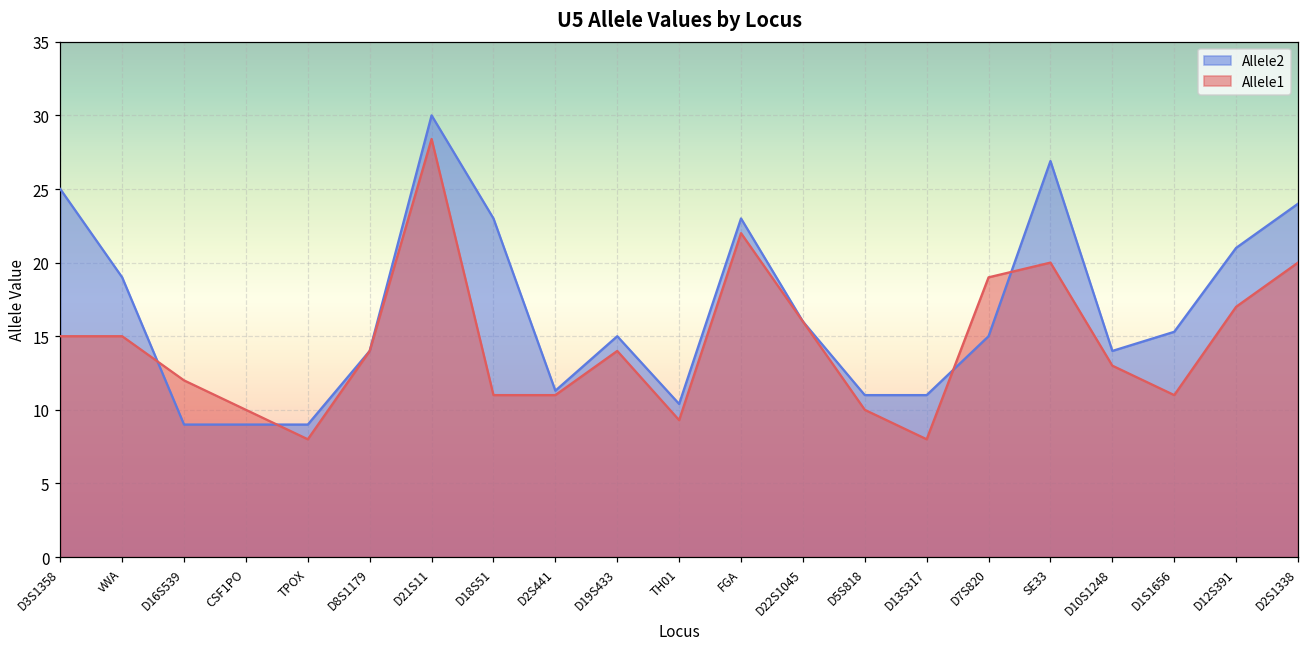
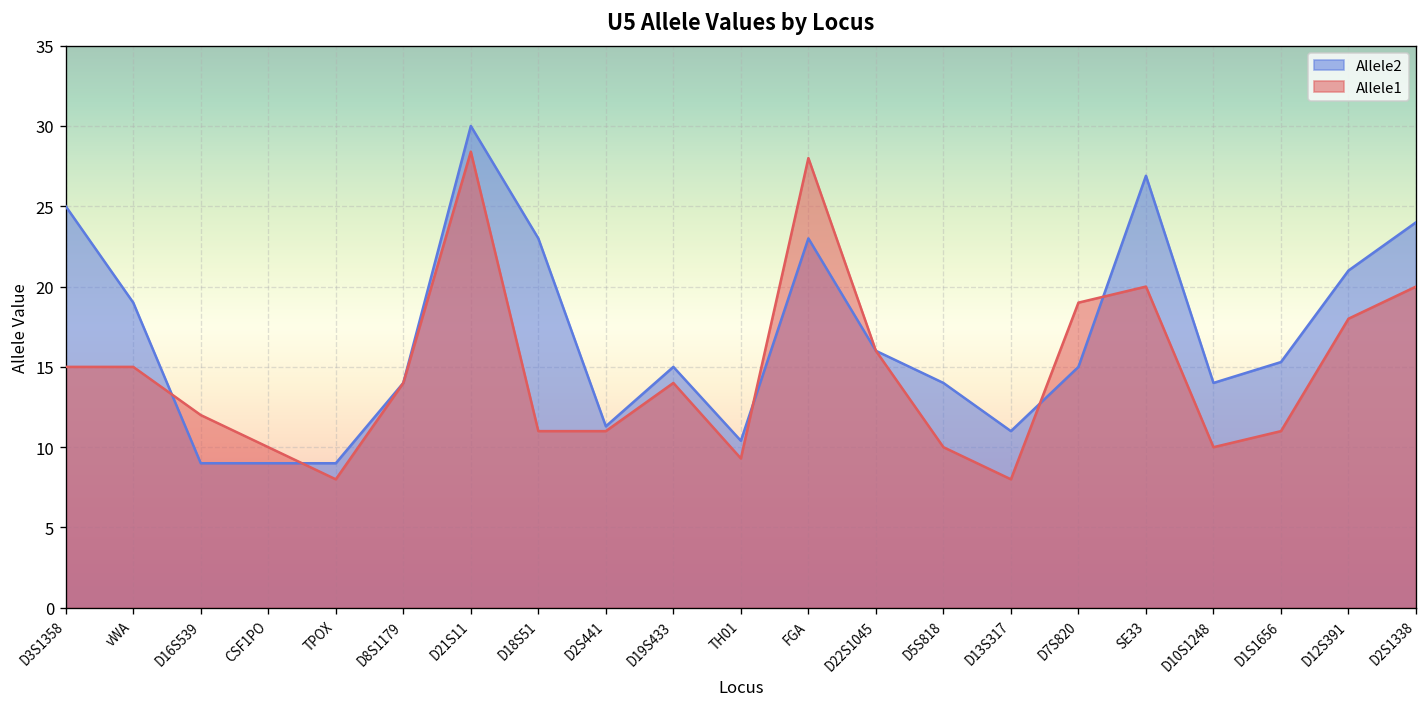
Allele1, FGA: 22 -> 28
Allele2, D5S818: 11 -> 14
Allele1, D10S1248: 13 -> 10
Allele1, D12S391: 17 -> 18
